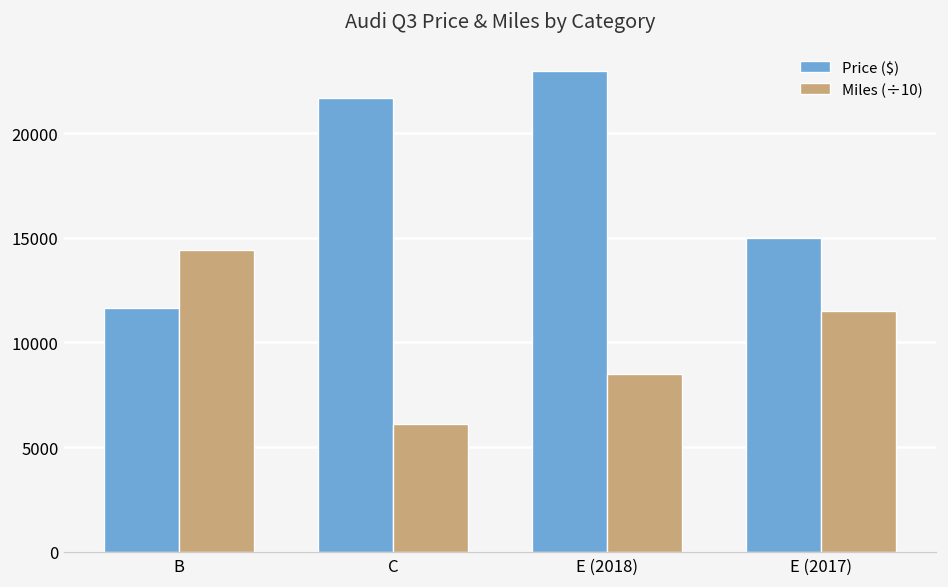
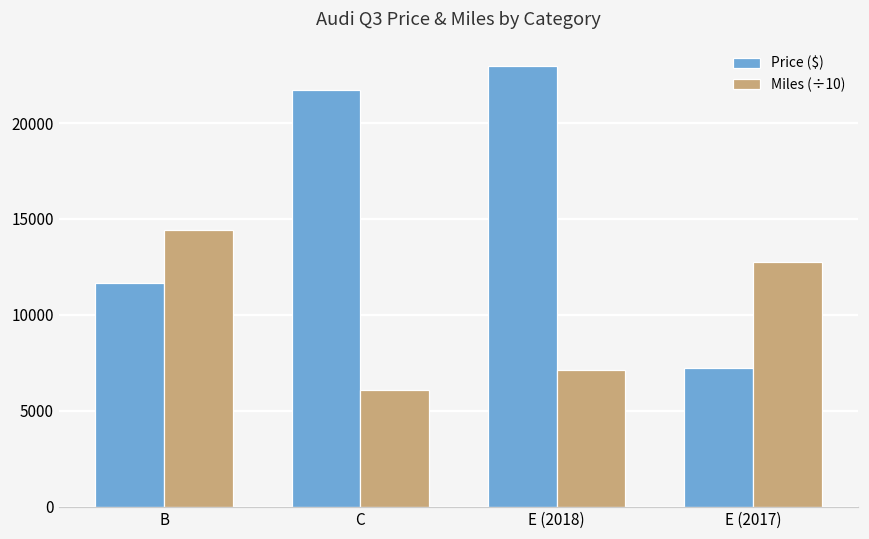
Miles (÷10), E (2018): 8500 -> 7100
Price ($), E (2017): 15000 -> 7200
Miles (÷10), E (2017): 11500 -> 12700
